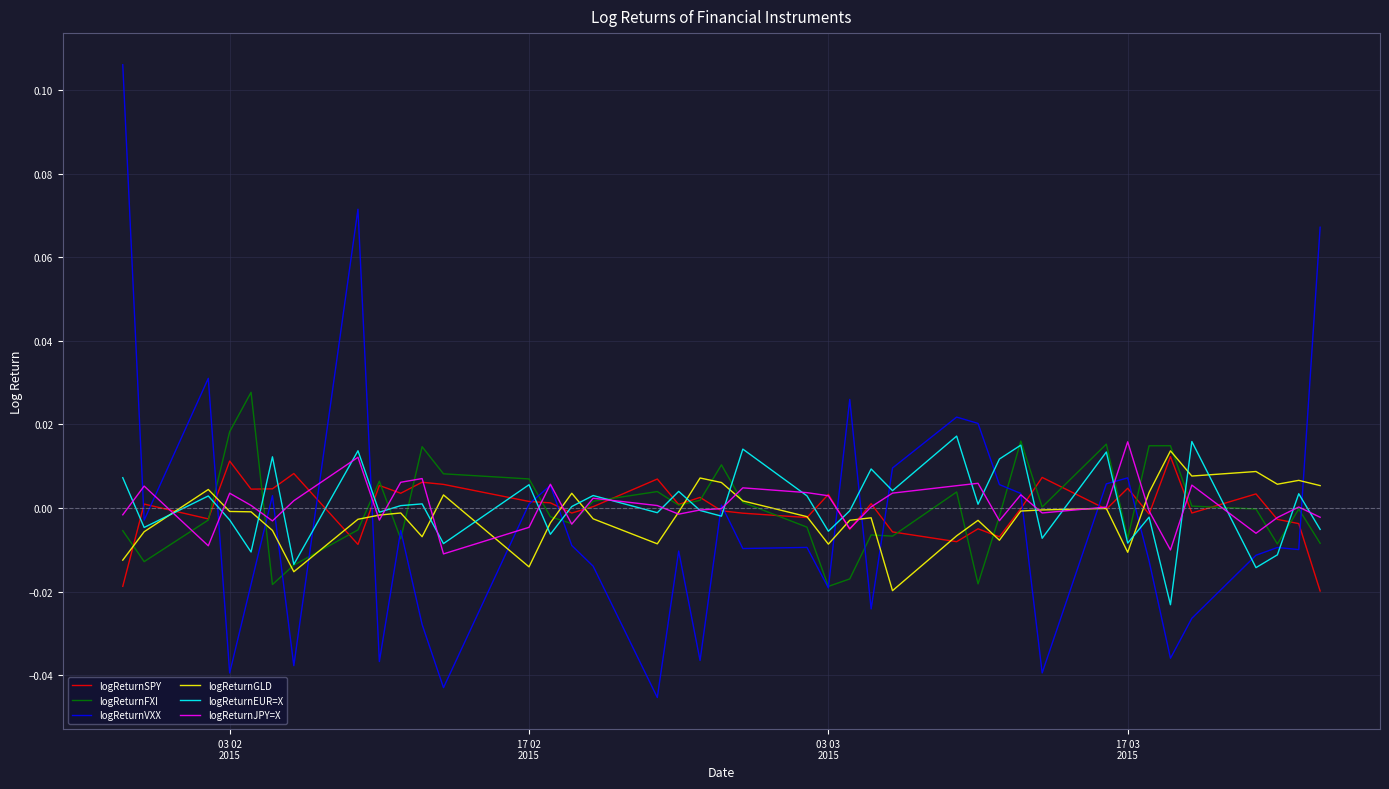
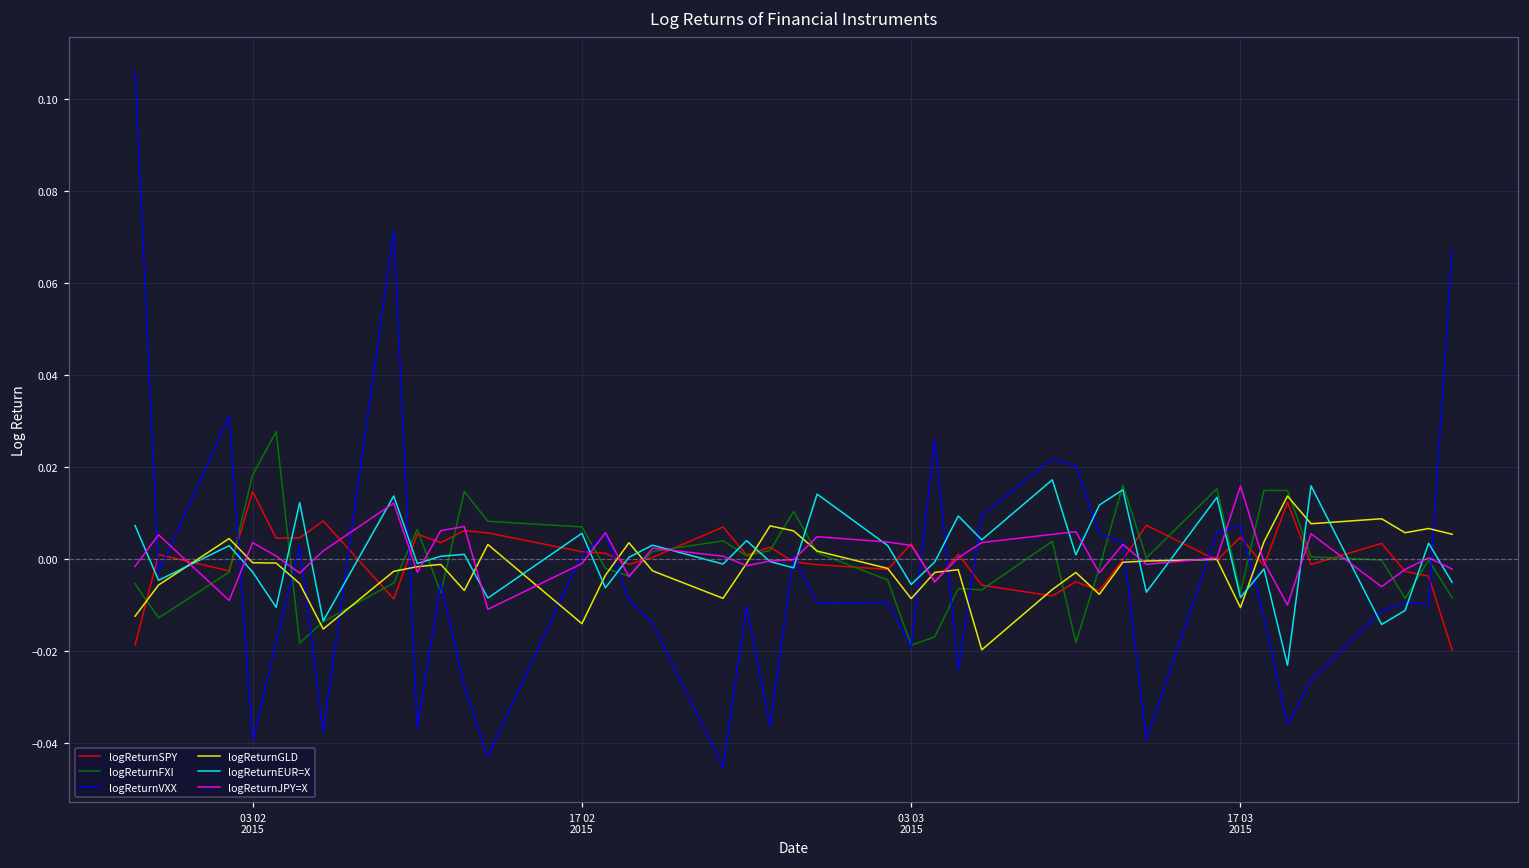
logReturnSPY, 03 02 2015: 0.011 -> 0.015
logReturnJPY=X, 17 02 2015: -0.005 -> -0.001
